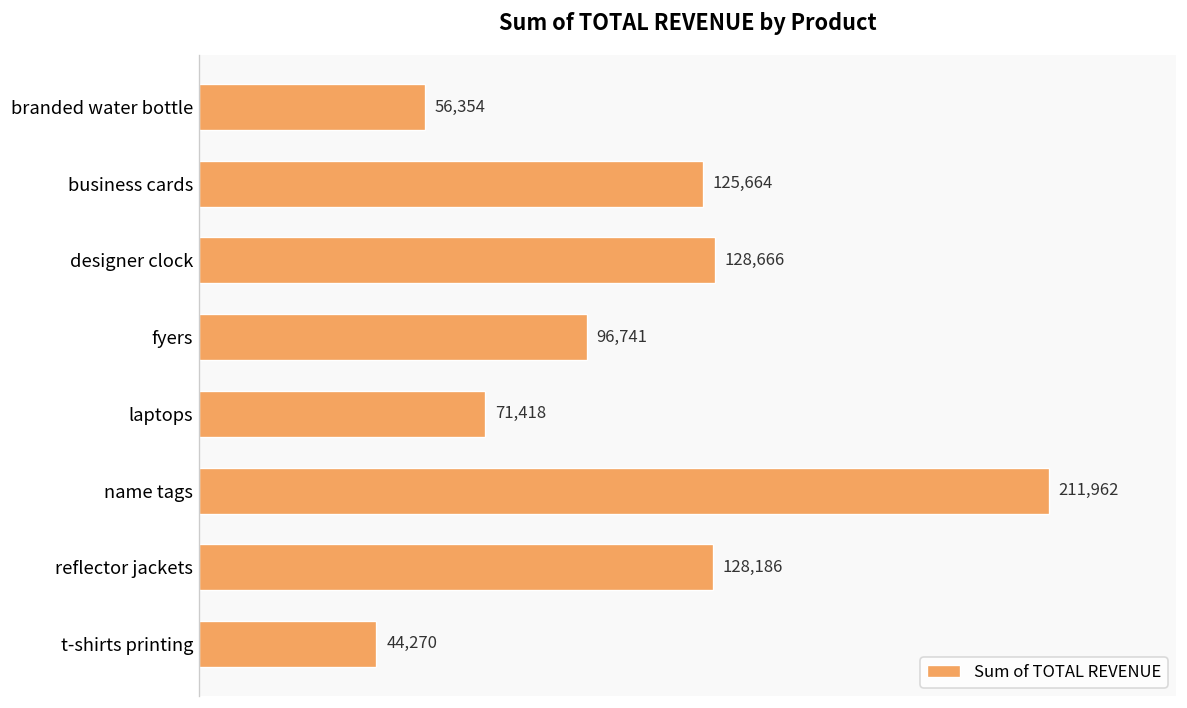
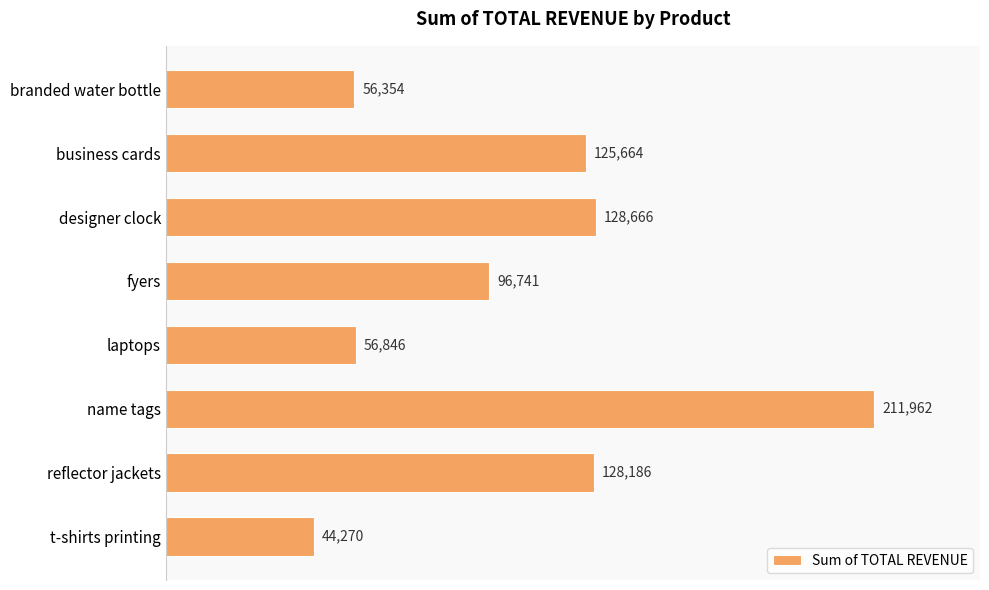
laptops: 71,418 -> 56,846
